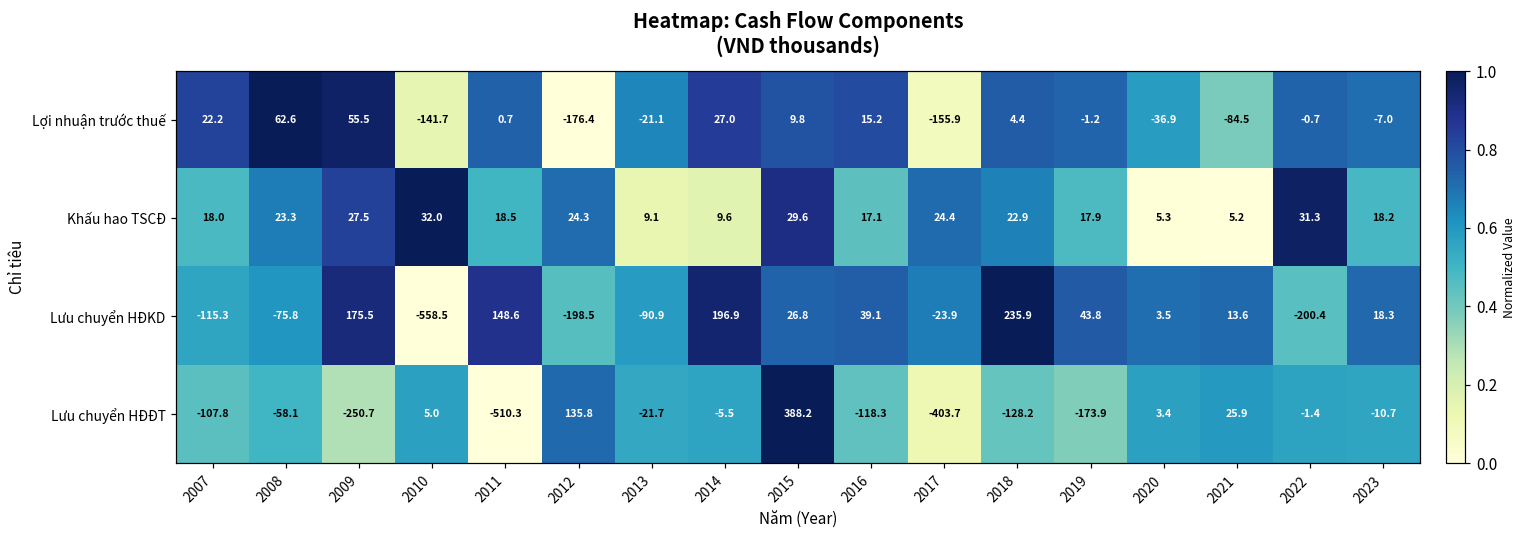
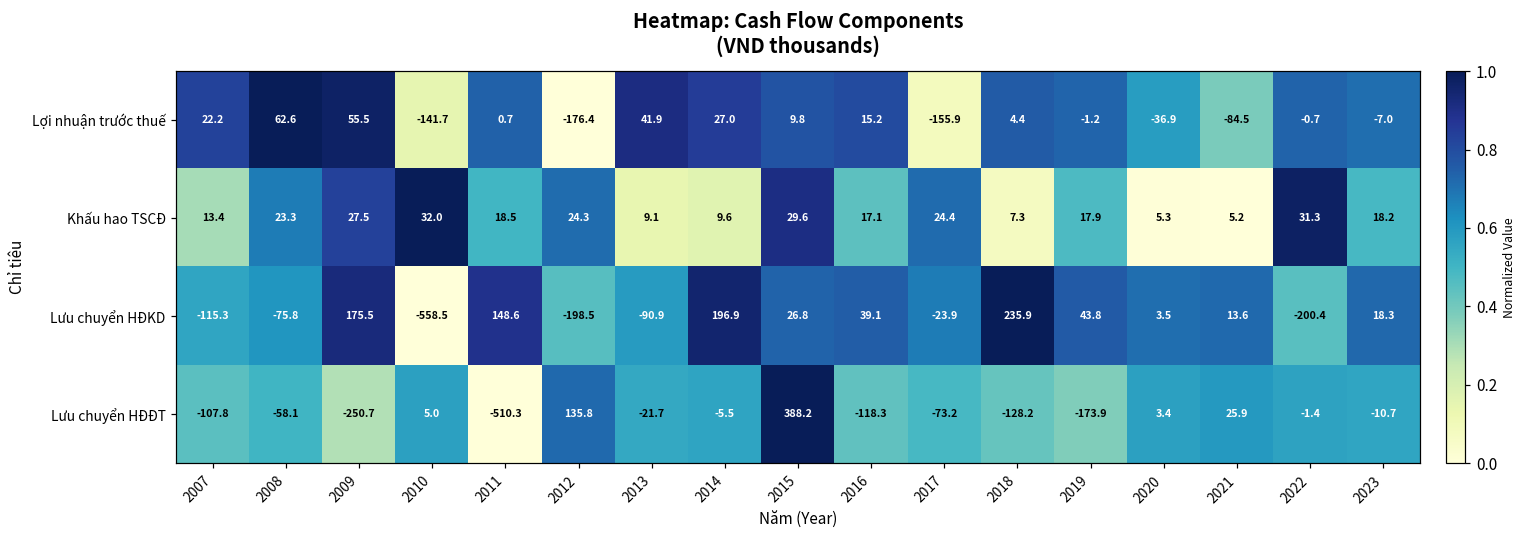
Lợi nhuận trước thuế, 2013: -21.1 -> 41.9
Khấu hao TSCĐ, 2007: 18.0 -> 13.4
Khấu hao TSCĐ, 2018: 22.9 -> 7.3
Lưu chuyển HĐĐT, 2017: -403.7 -> -73.2
